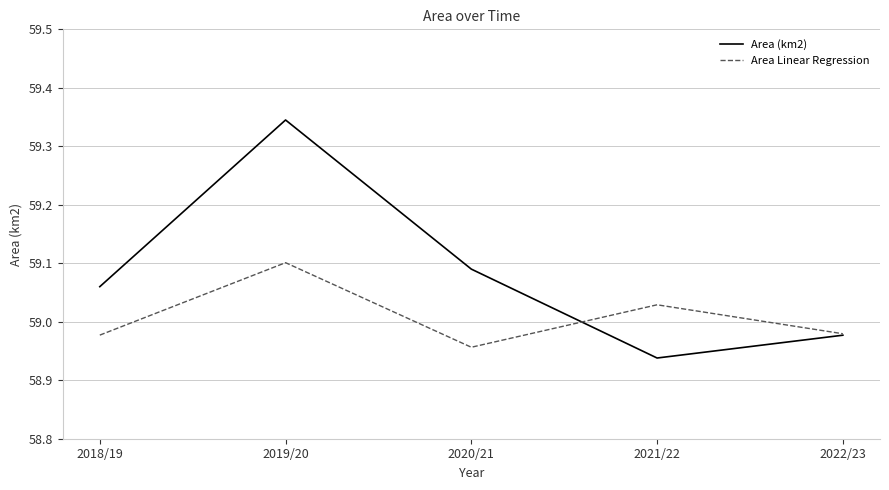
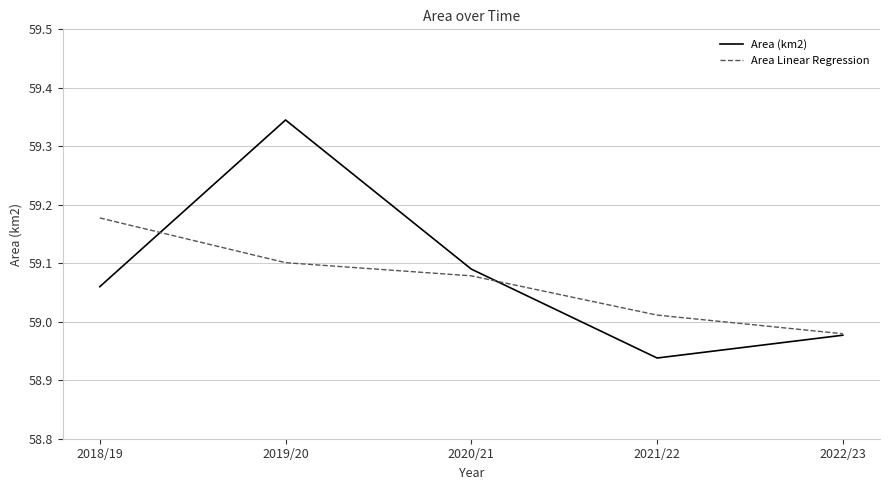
Area Linear Regression, 2018/19: 58.98 -> 59.18
Area Linear Regression, 2020/21: 58.96 -> 59.08
Area Linear Regression, 2021/22: 59.03 -> 59.01
